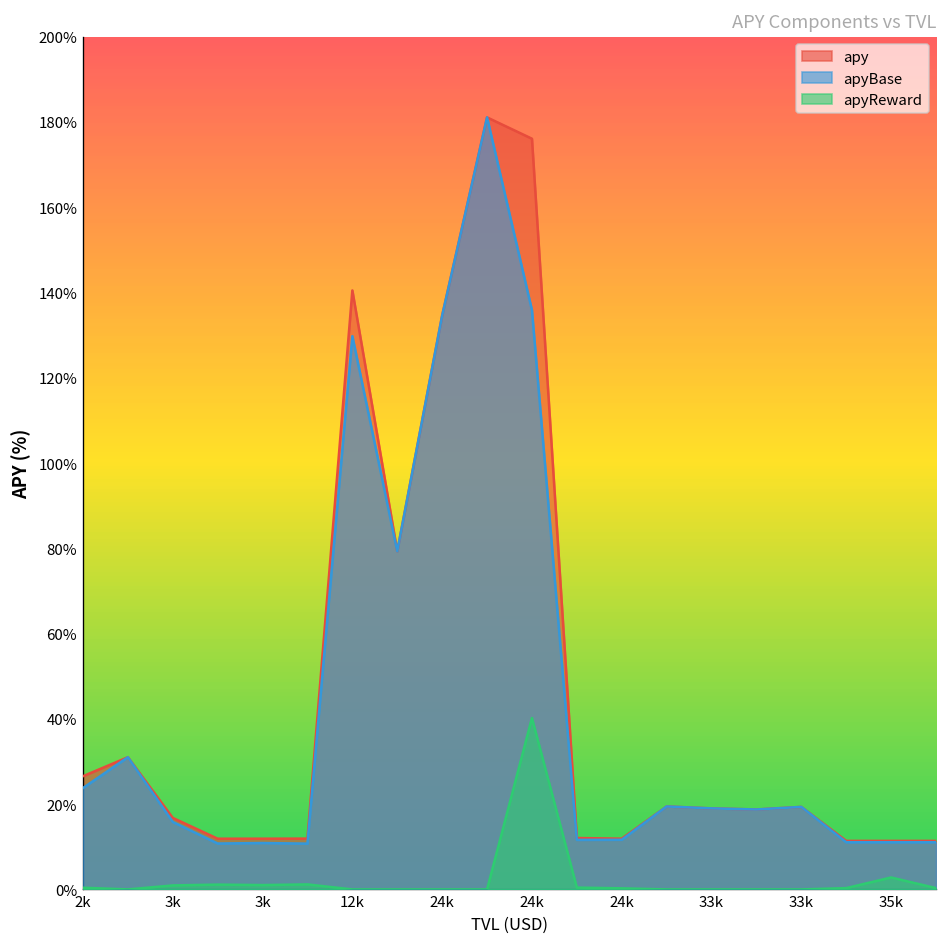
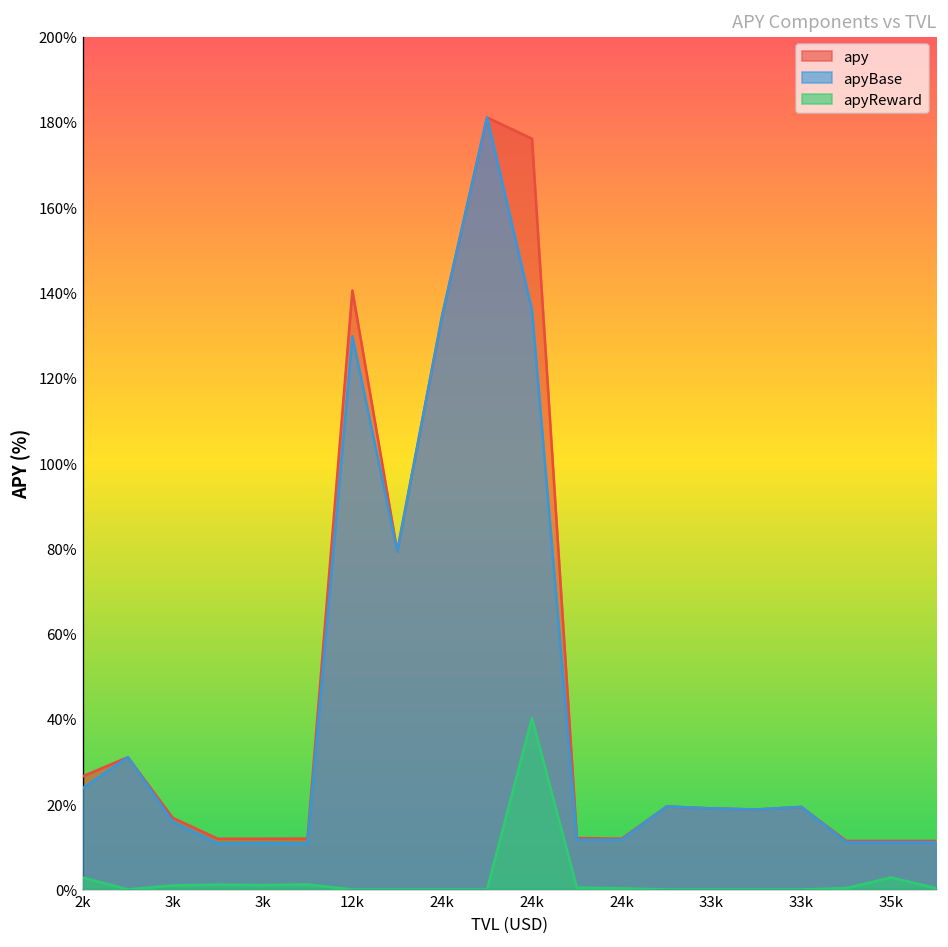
apyReward, 2k: 0% -> 3%
